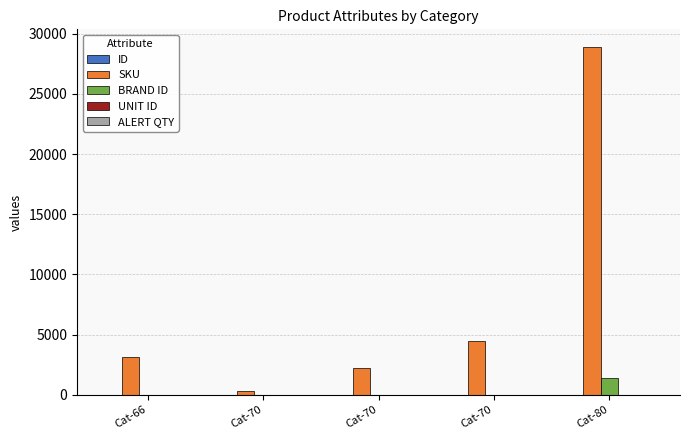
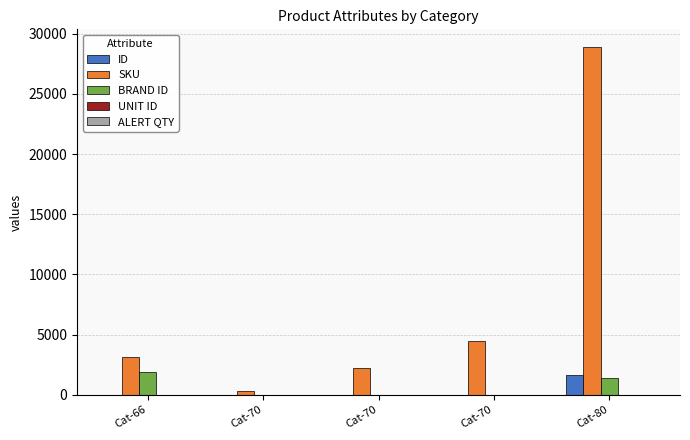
BRAND ID, Cat-66: 0 -> 1900
ID, Cat-80: 0 -> 1600
